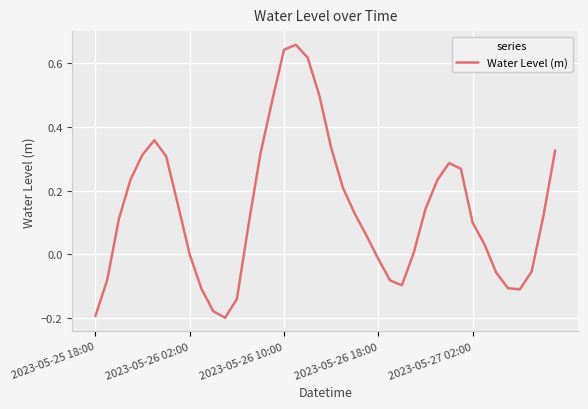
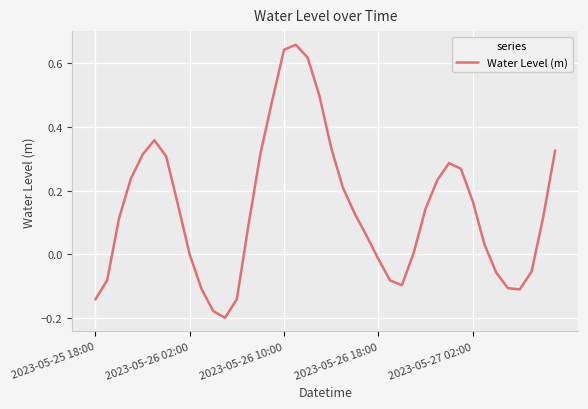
2023-05-25 18:00: -0.19 -> -0.14
2023-05-27 02:00: 0.10 -> 0.17
